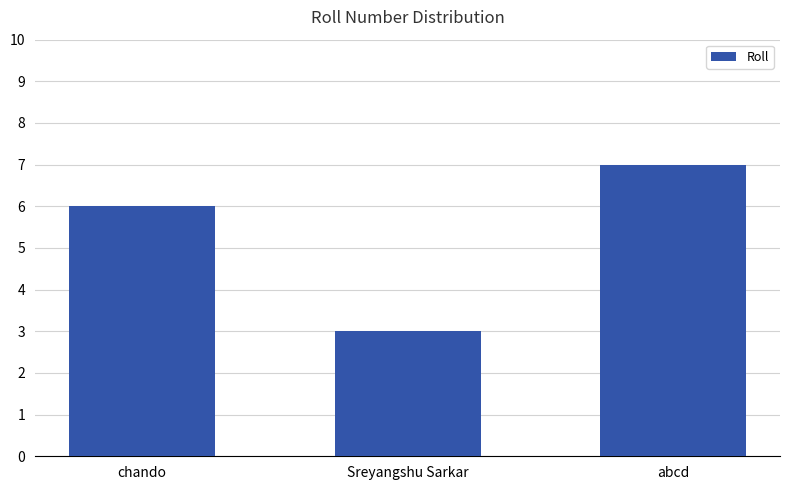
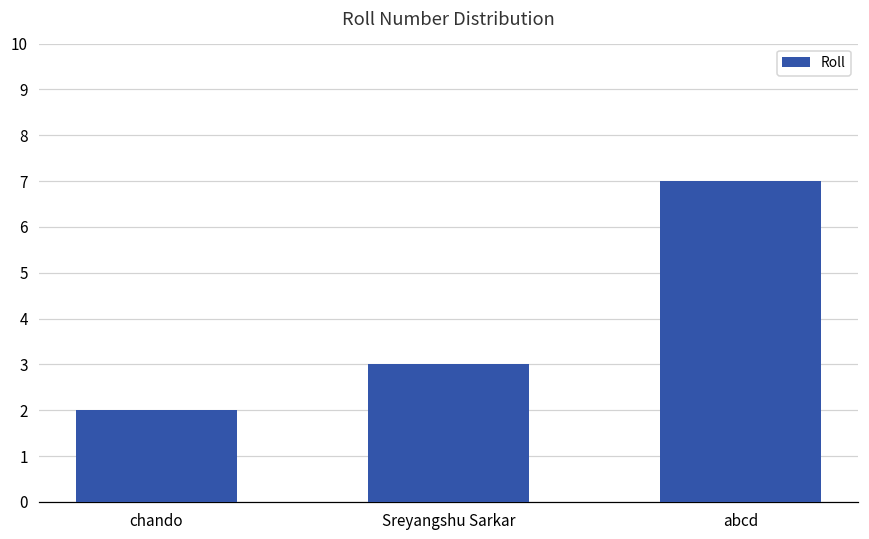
chando: 6 -> 2
